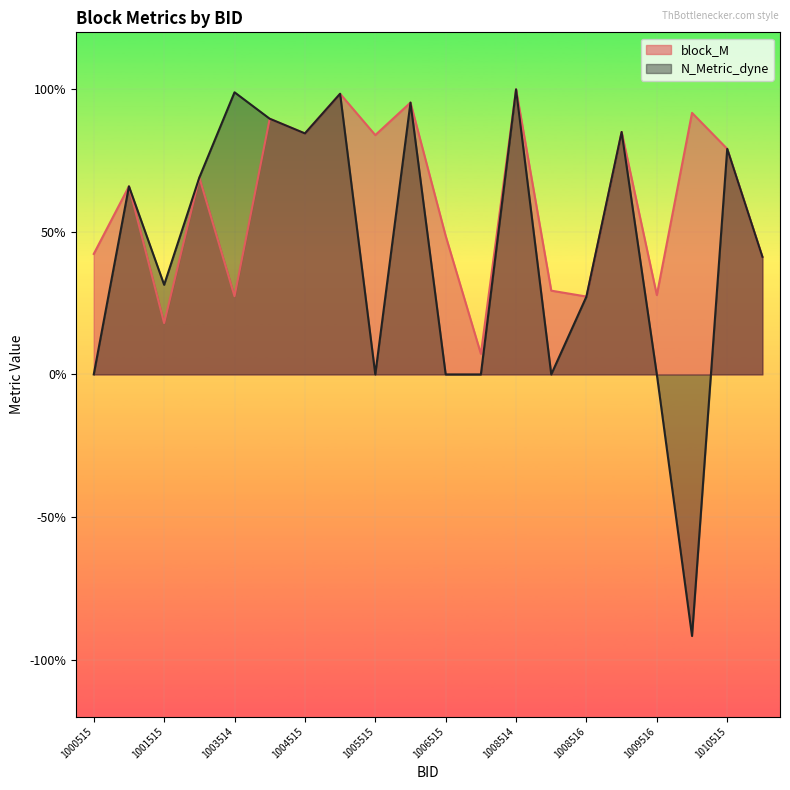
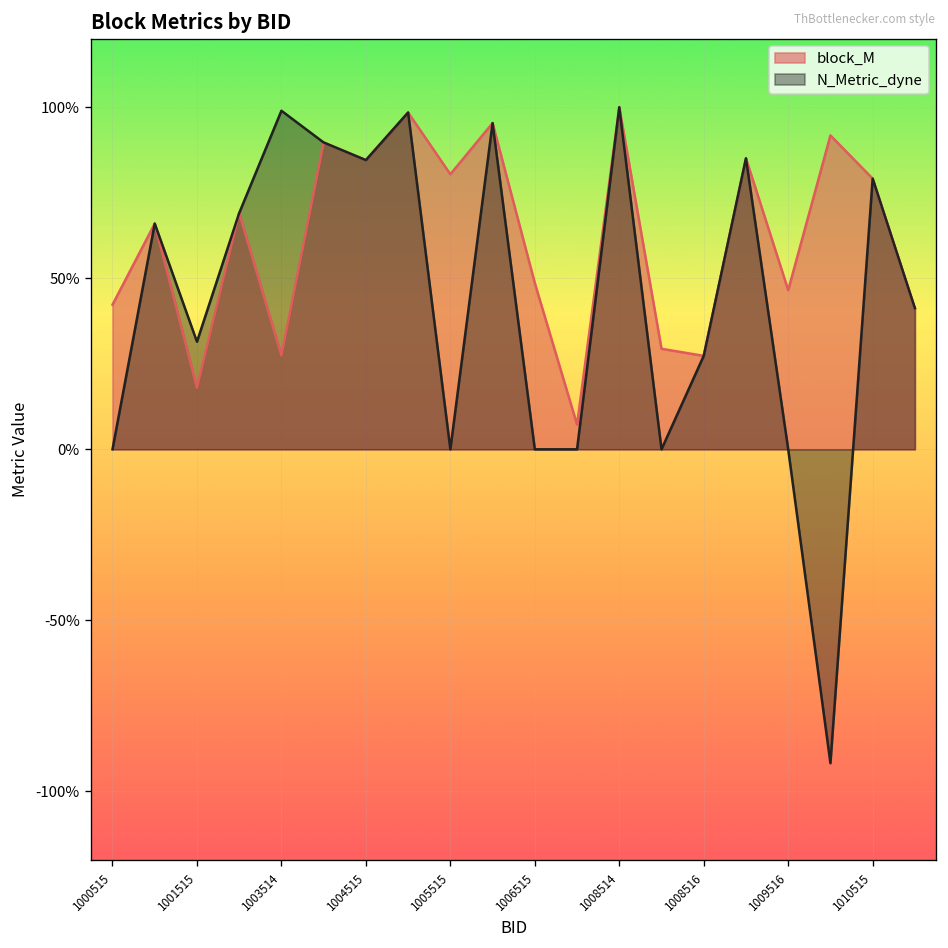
block_M, 1005515: 84% -> 80%
block_M, 1009516: 28% -> 47%
